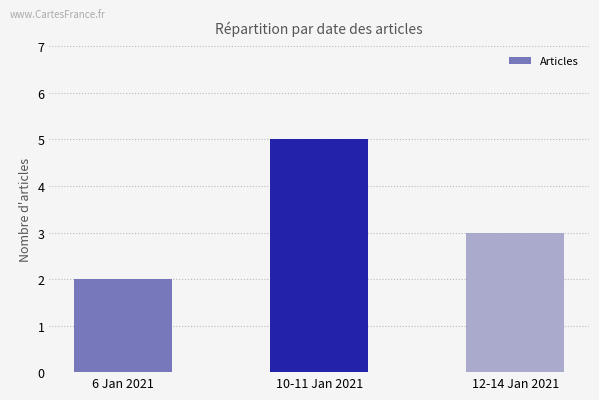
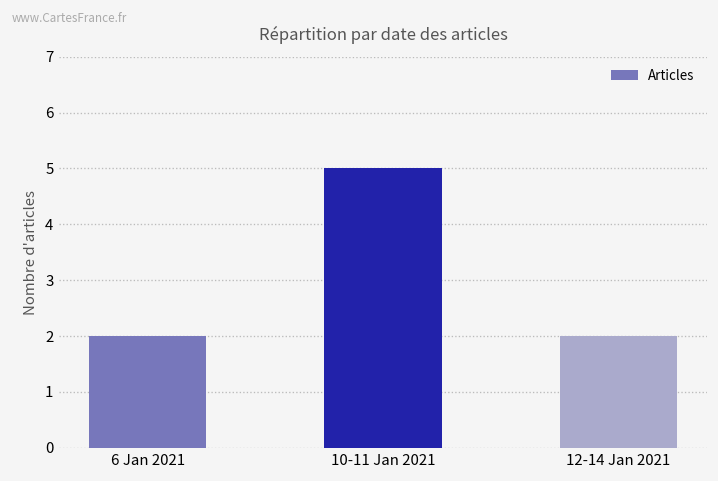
12-14 Jan 2021: 3 -> 2
